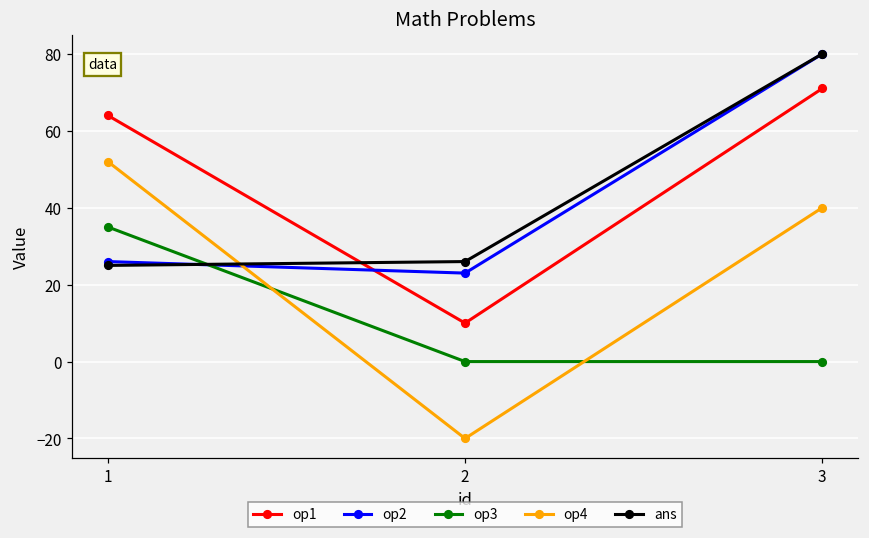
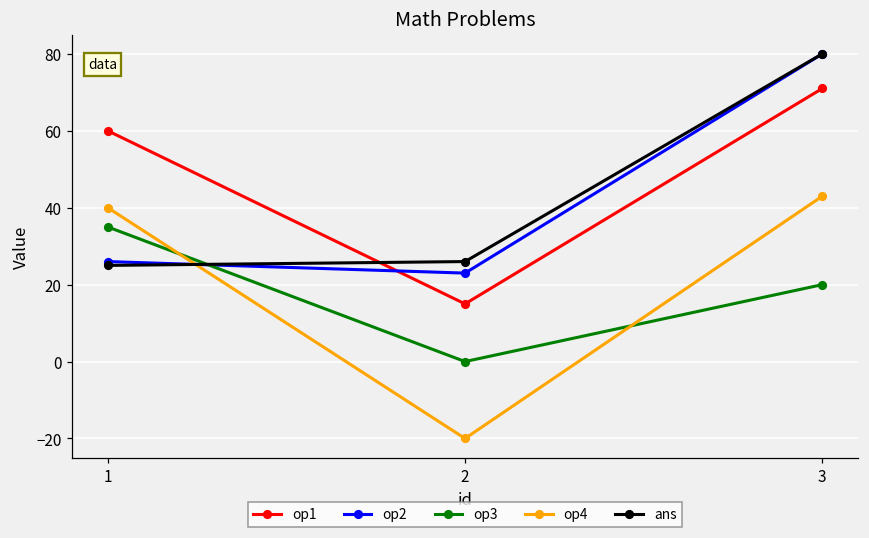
op1, 1: 64 -> 60
op4, 1: 52 -> 40
op1, 2: 10 -> 15
op3, 3: 0 -> 20
op4, 3: 40 -> 43
